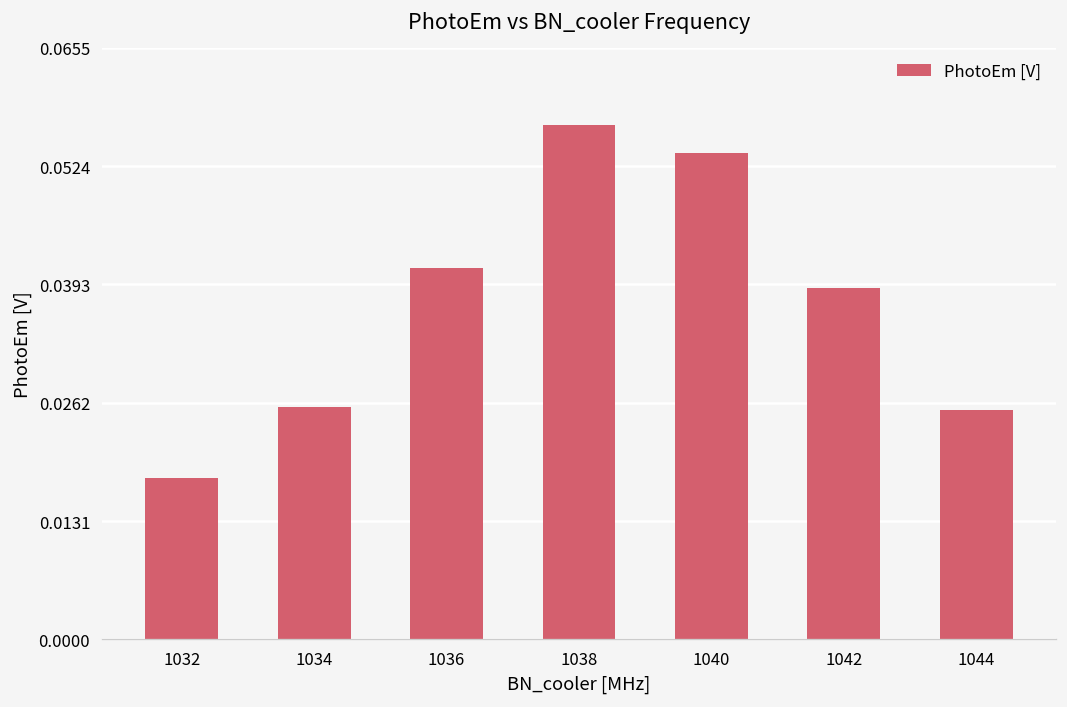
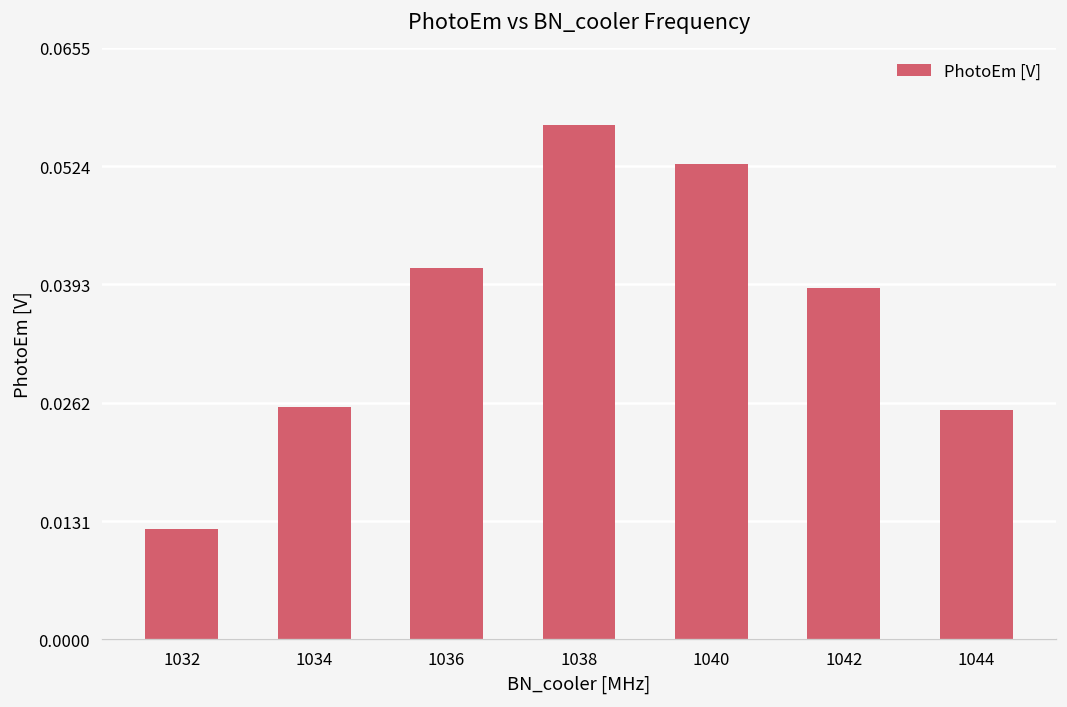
1032: 0.018 -> 0.012
1040: 0.054 -> 0.053
